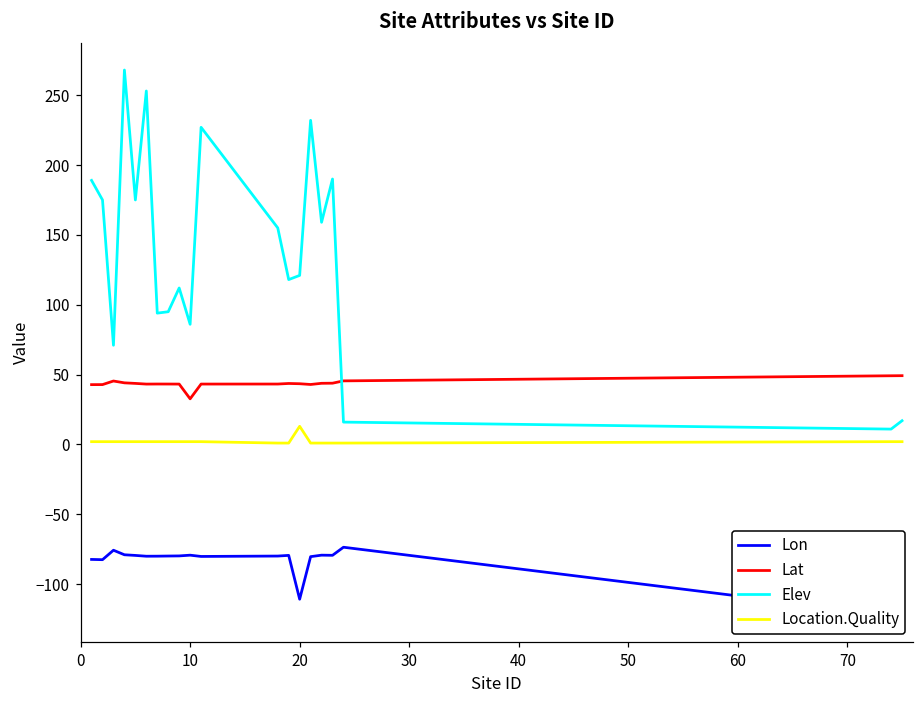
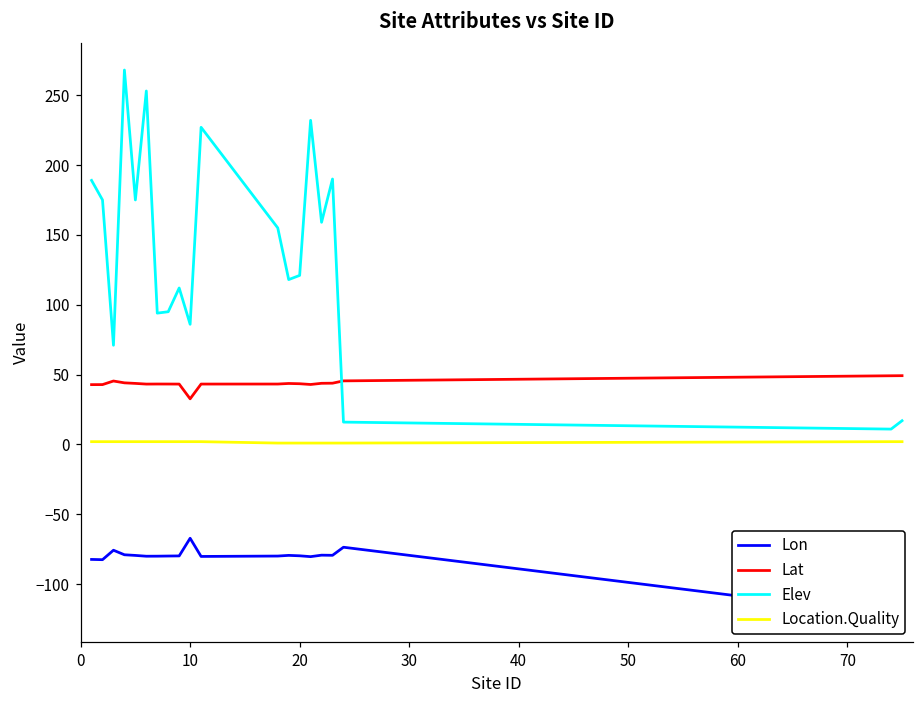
Lon, 10: -79 -> -67
Lon, 20: -111 -> -80
Location.Quality, 20: 13 -> 1
